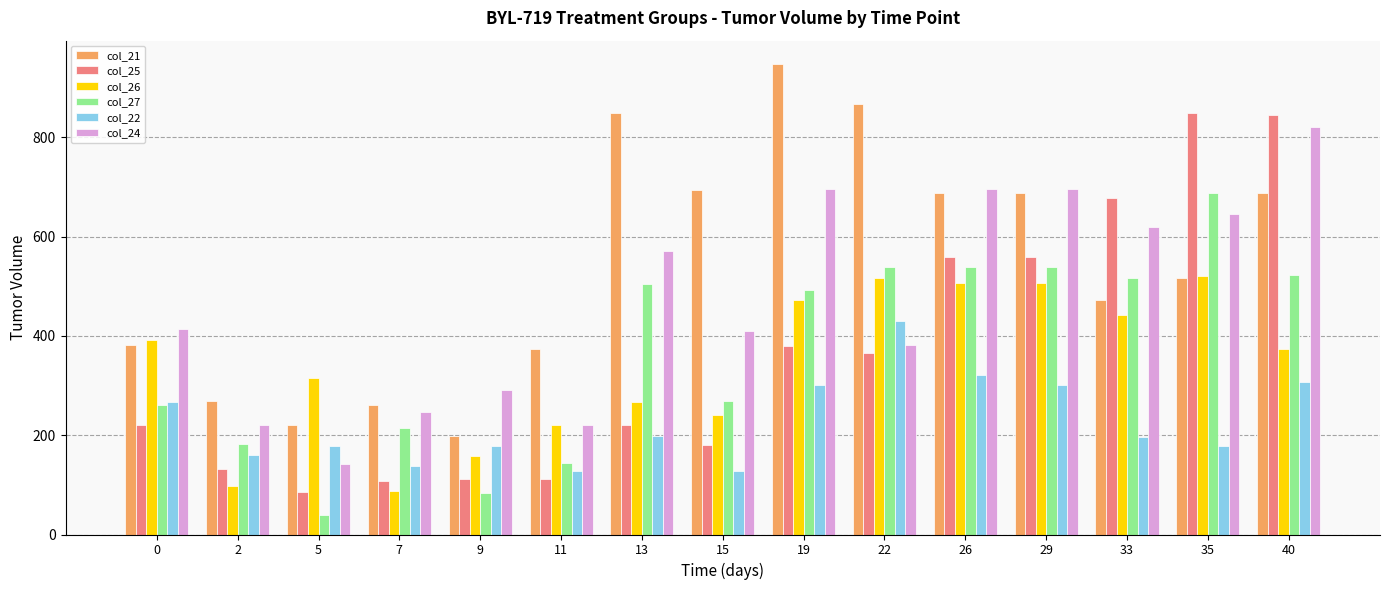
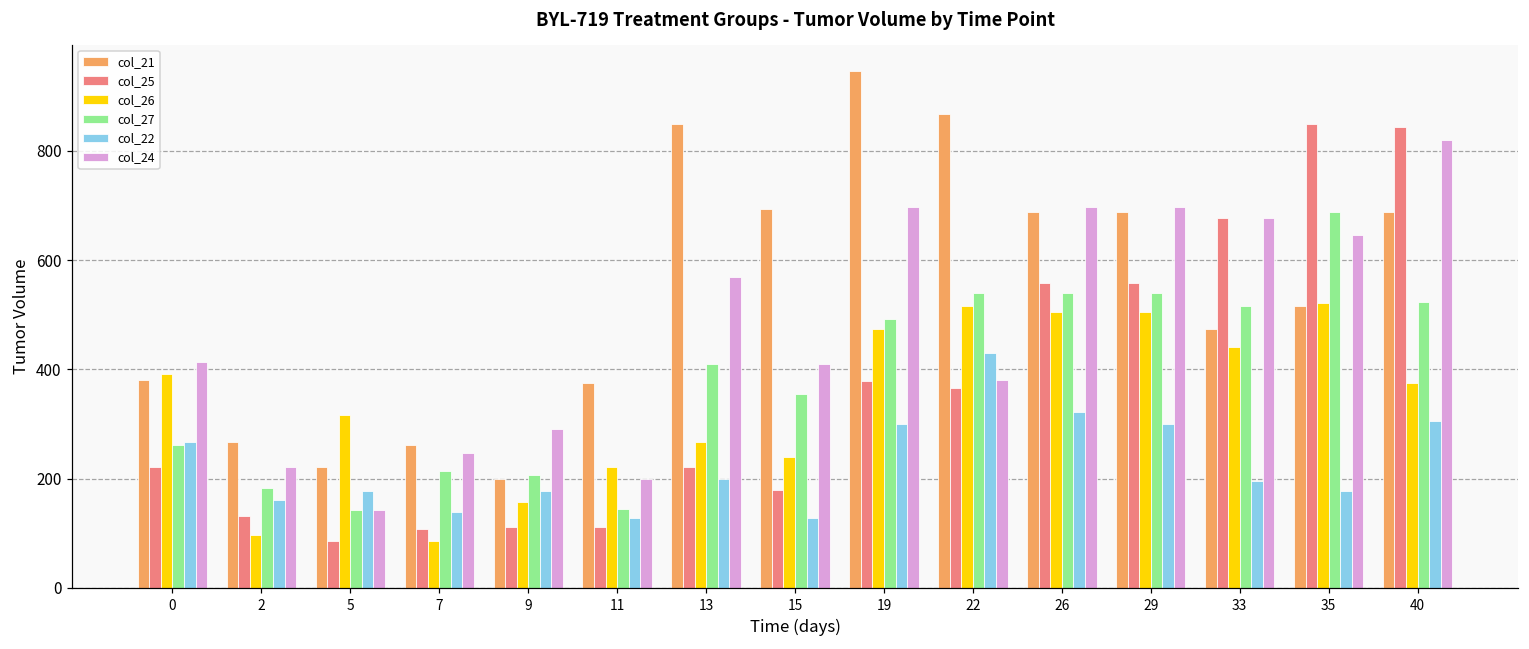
col_27, 5: 40 -> 140
col_27, 9: 80 -> 210
col_24, 11: 220 -> 200
col_27, 13: 500 -> 410
col_27, 15: 270 -> 350
col_24, 33: 620 -> 680
